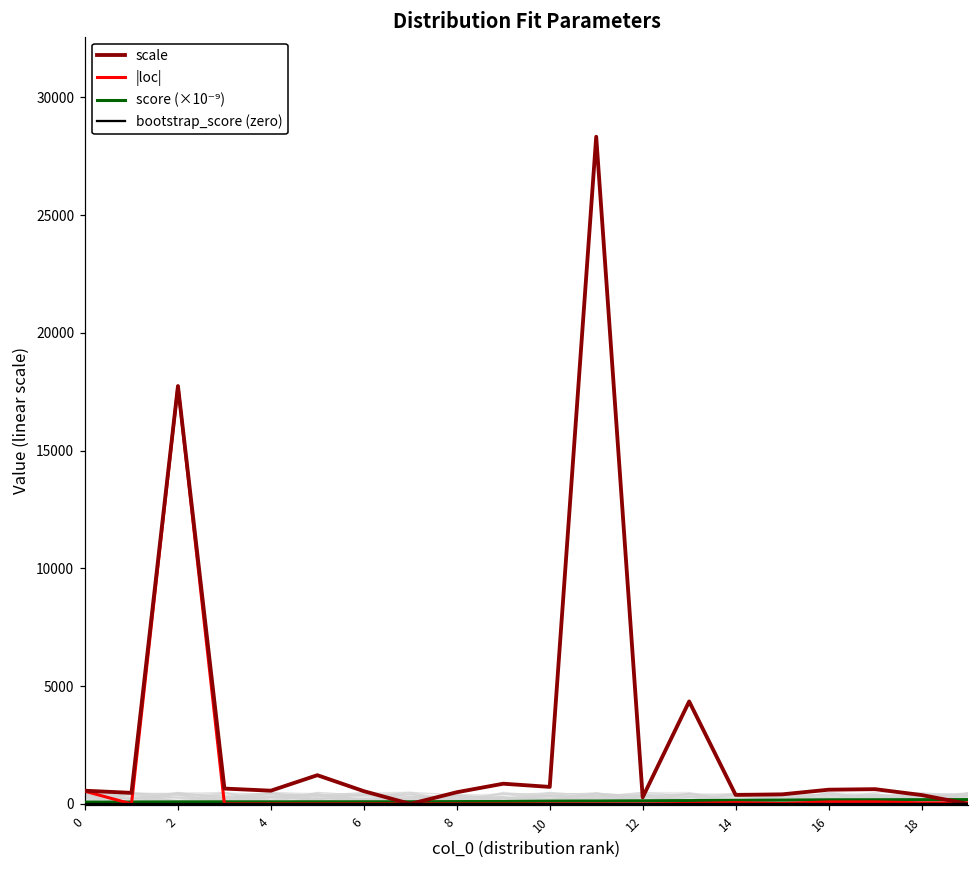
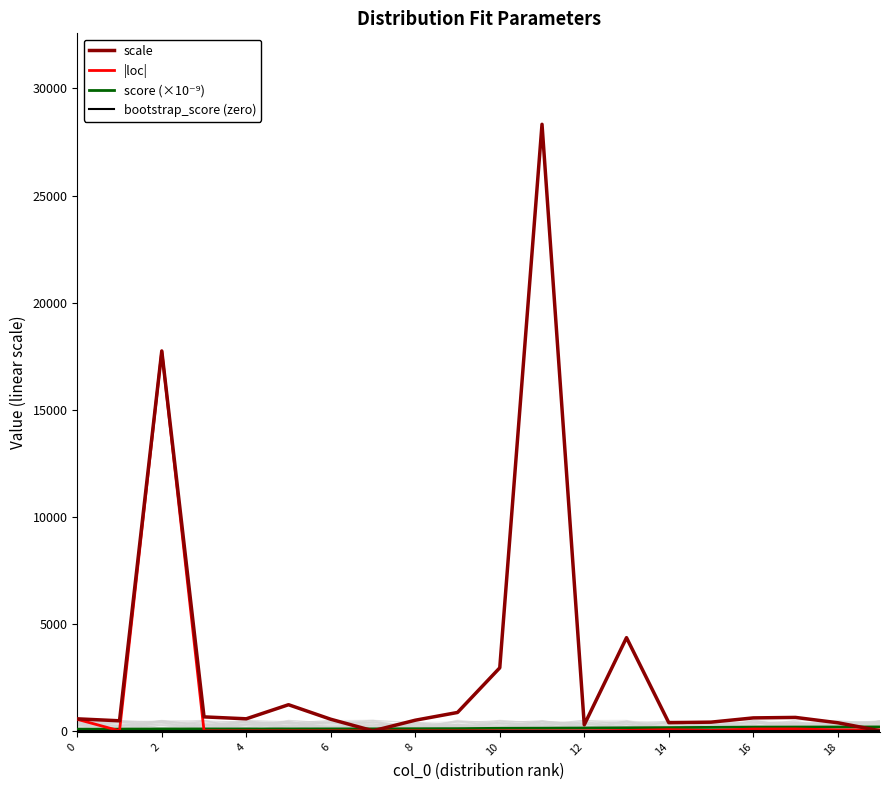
scale, 10: 700 -> 2900
